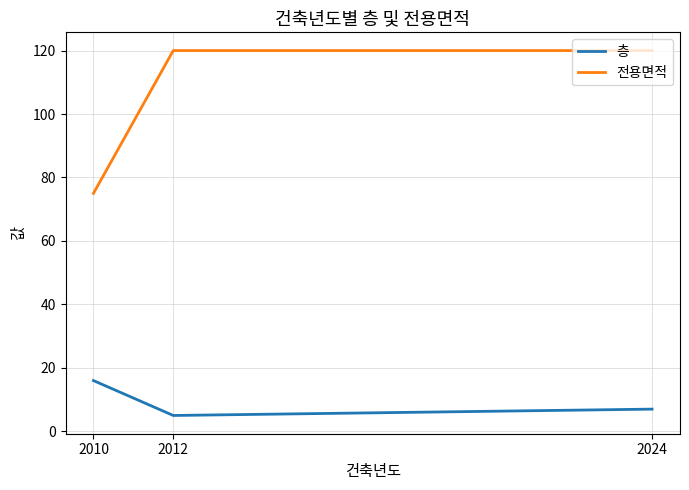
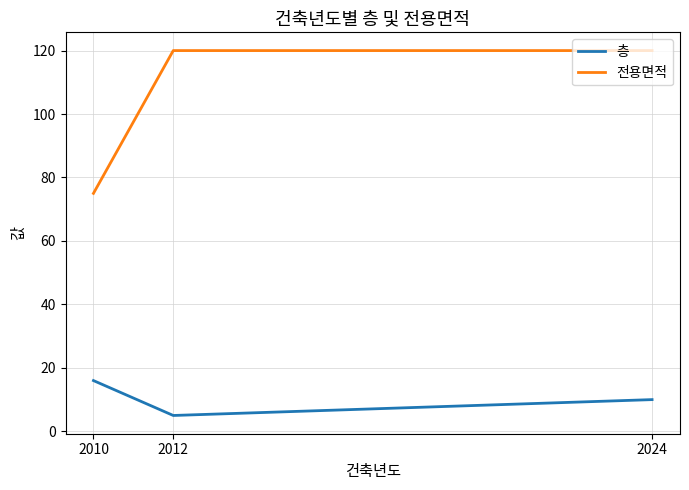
층, 2024: 7 -> 10
